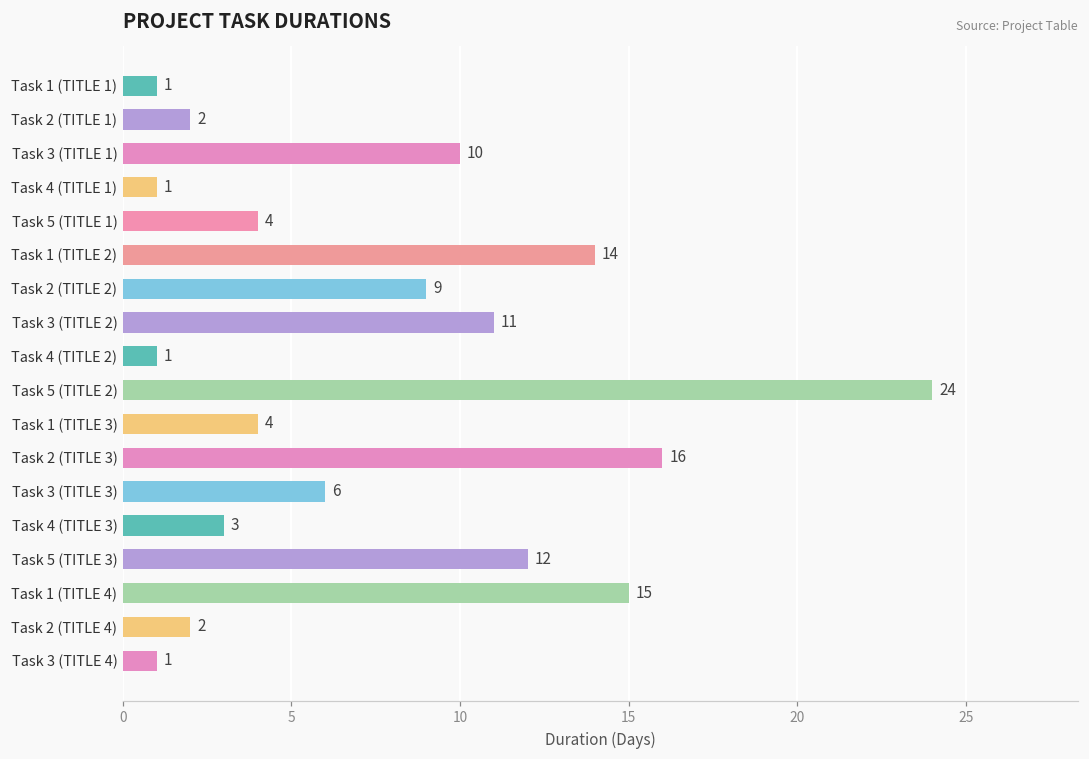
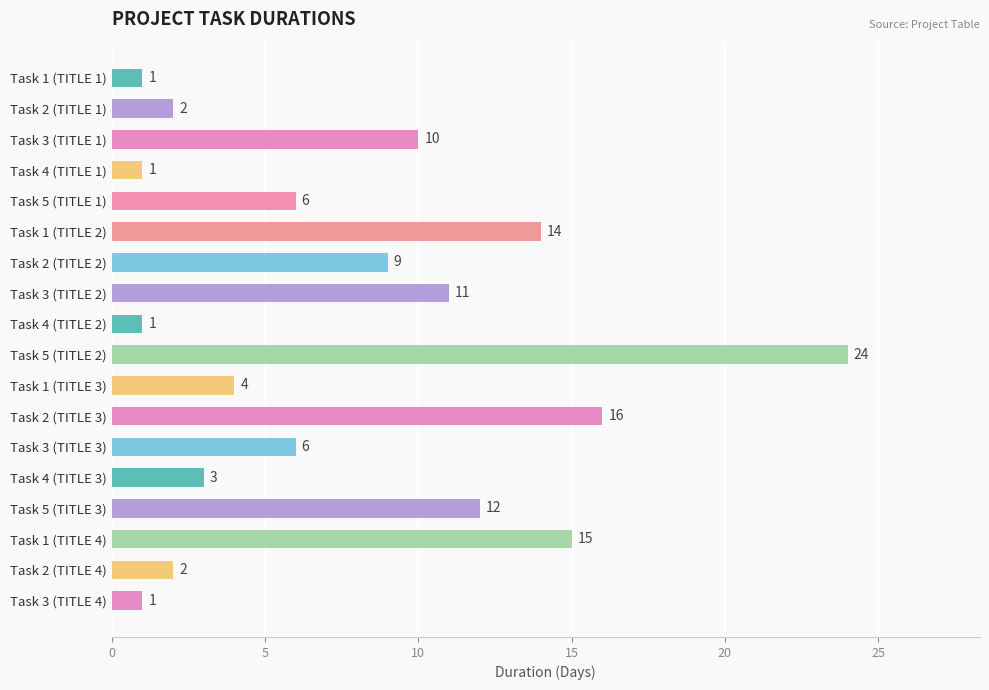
Task 5 (TITLE 1): 4 -> 6
